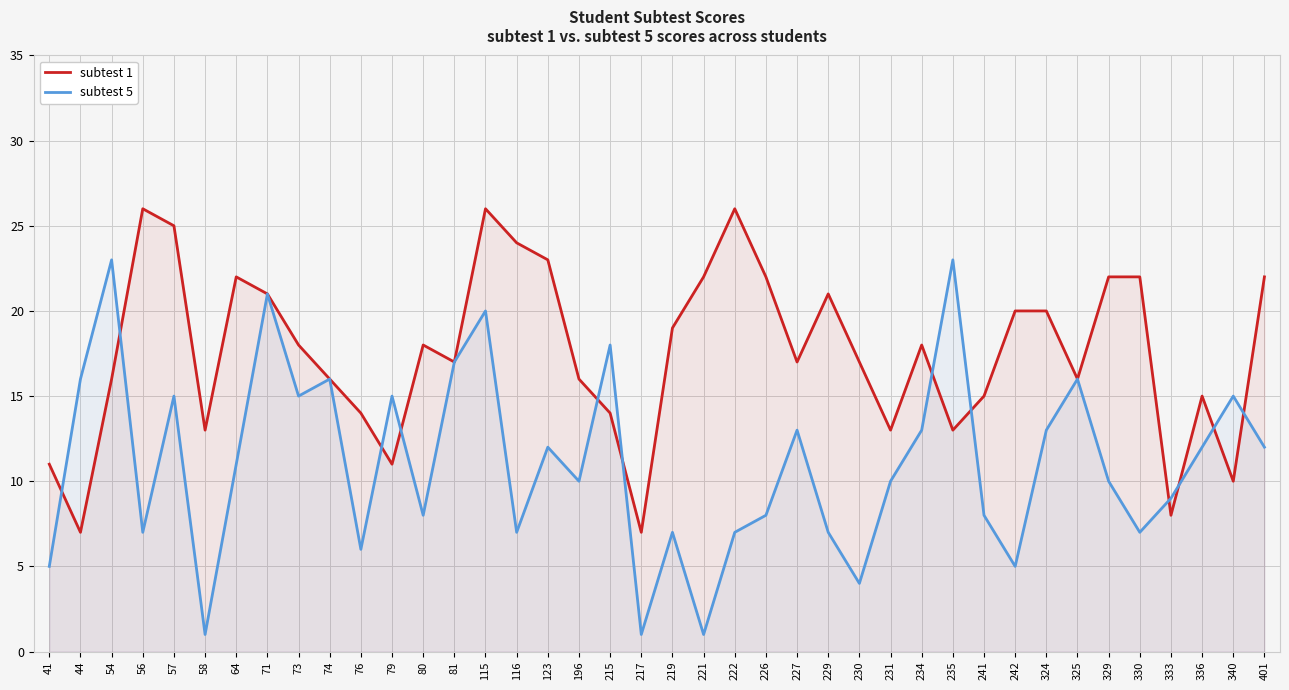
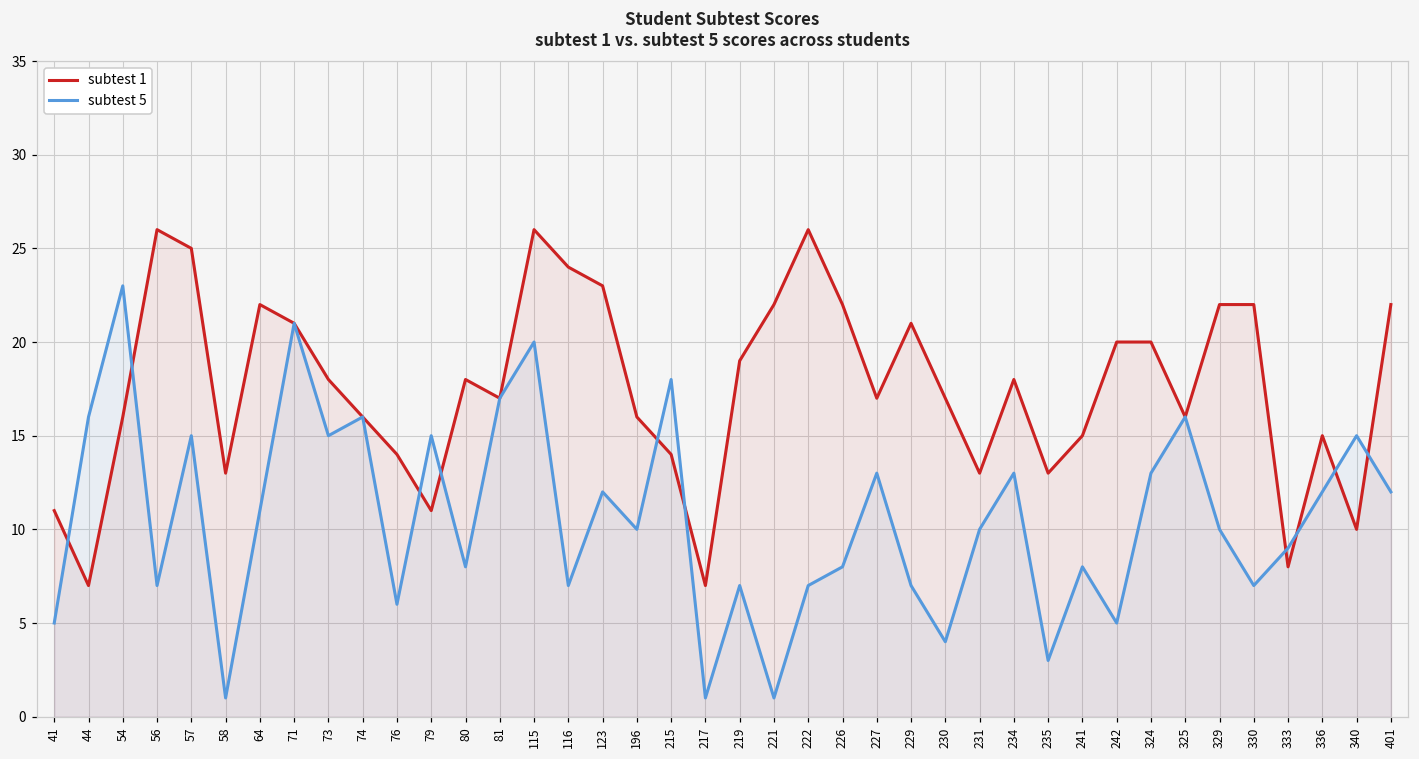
subtest 5, 235: 23 -> 3
